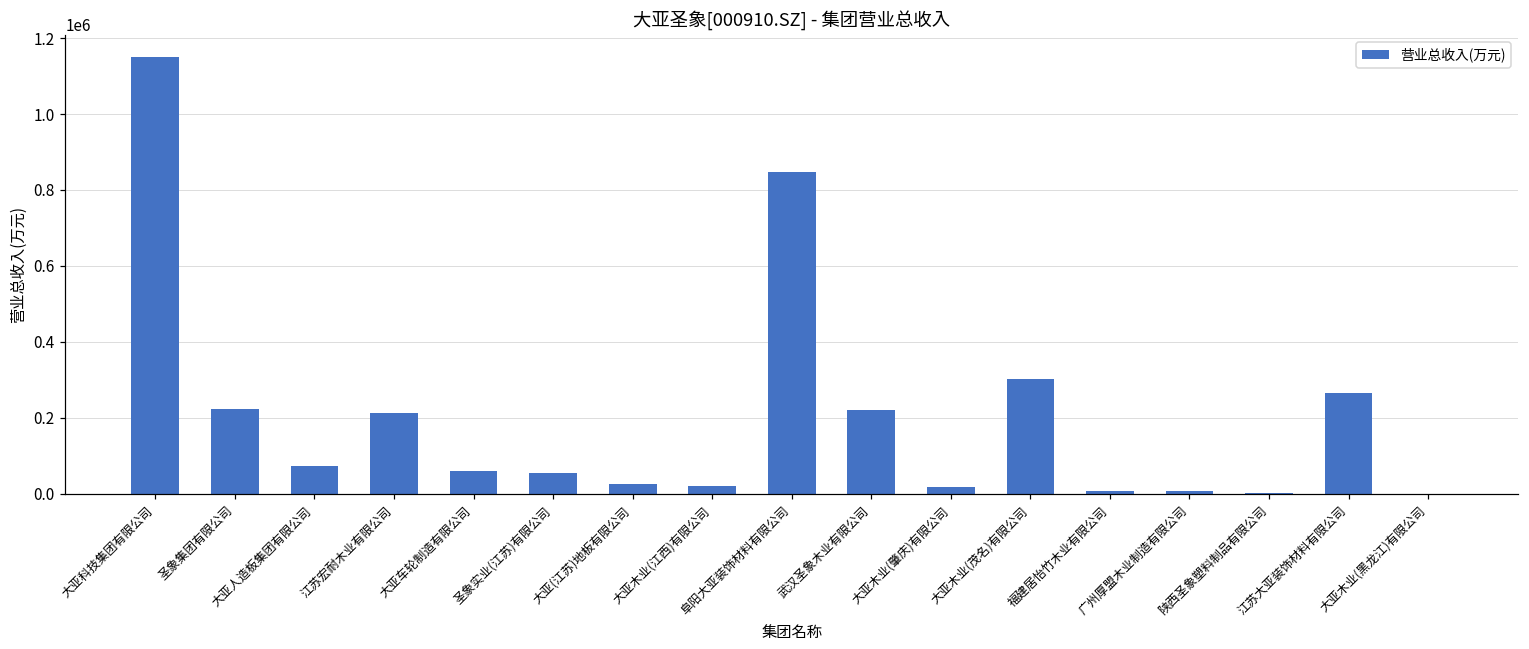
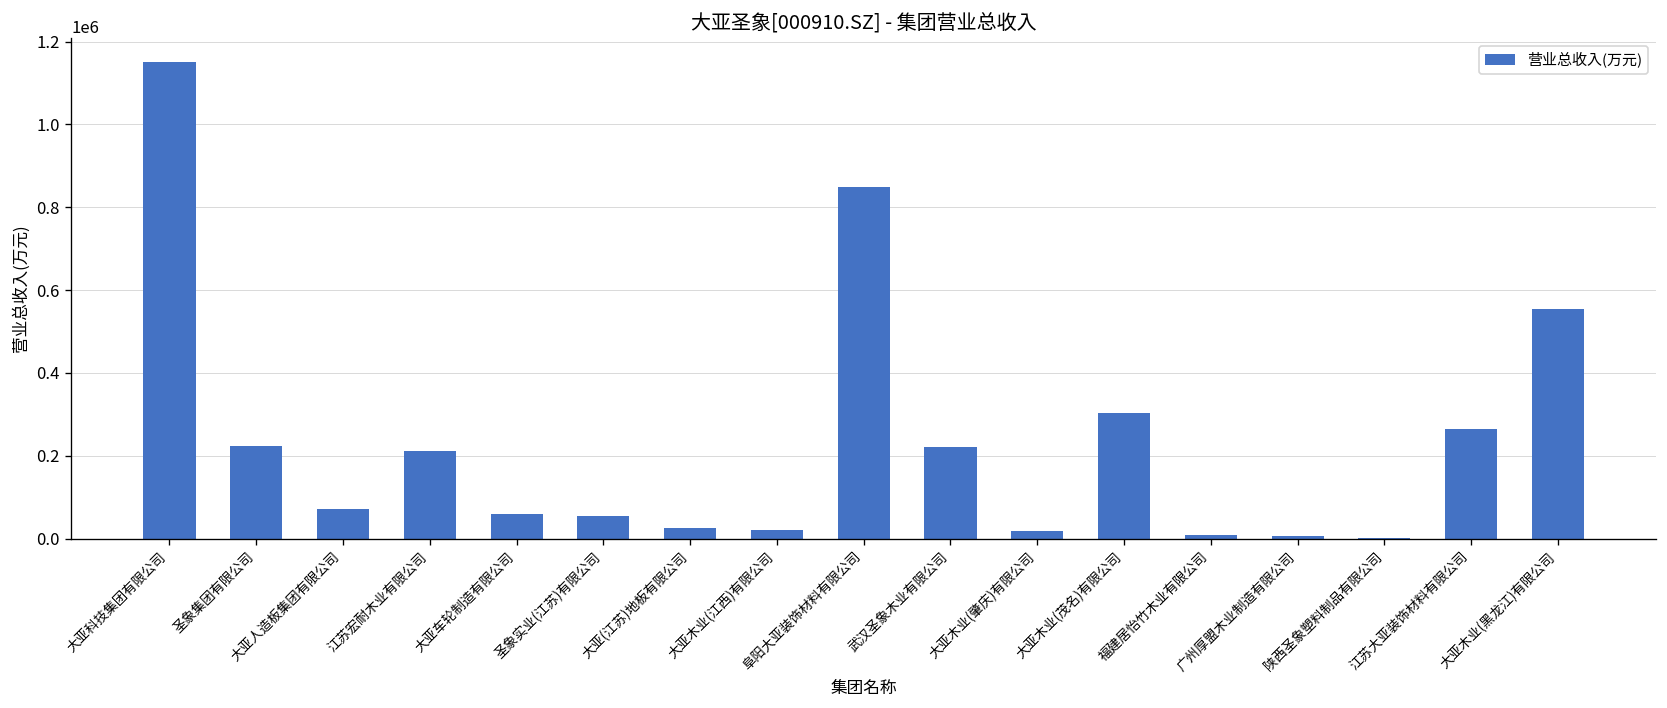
大亚木业(黑龙江)有限公司: 0 -> 560000
